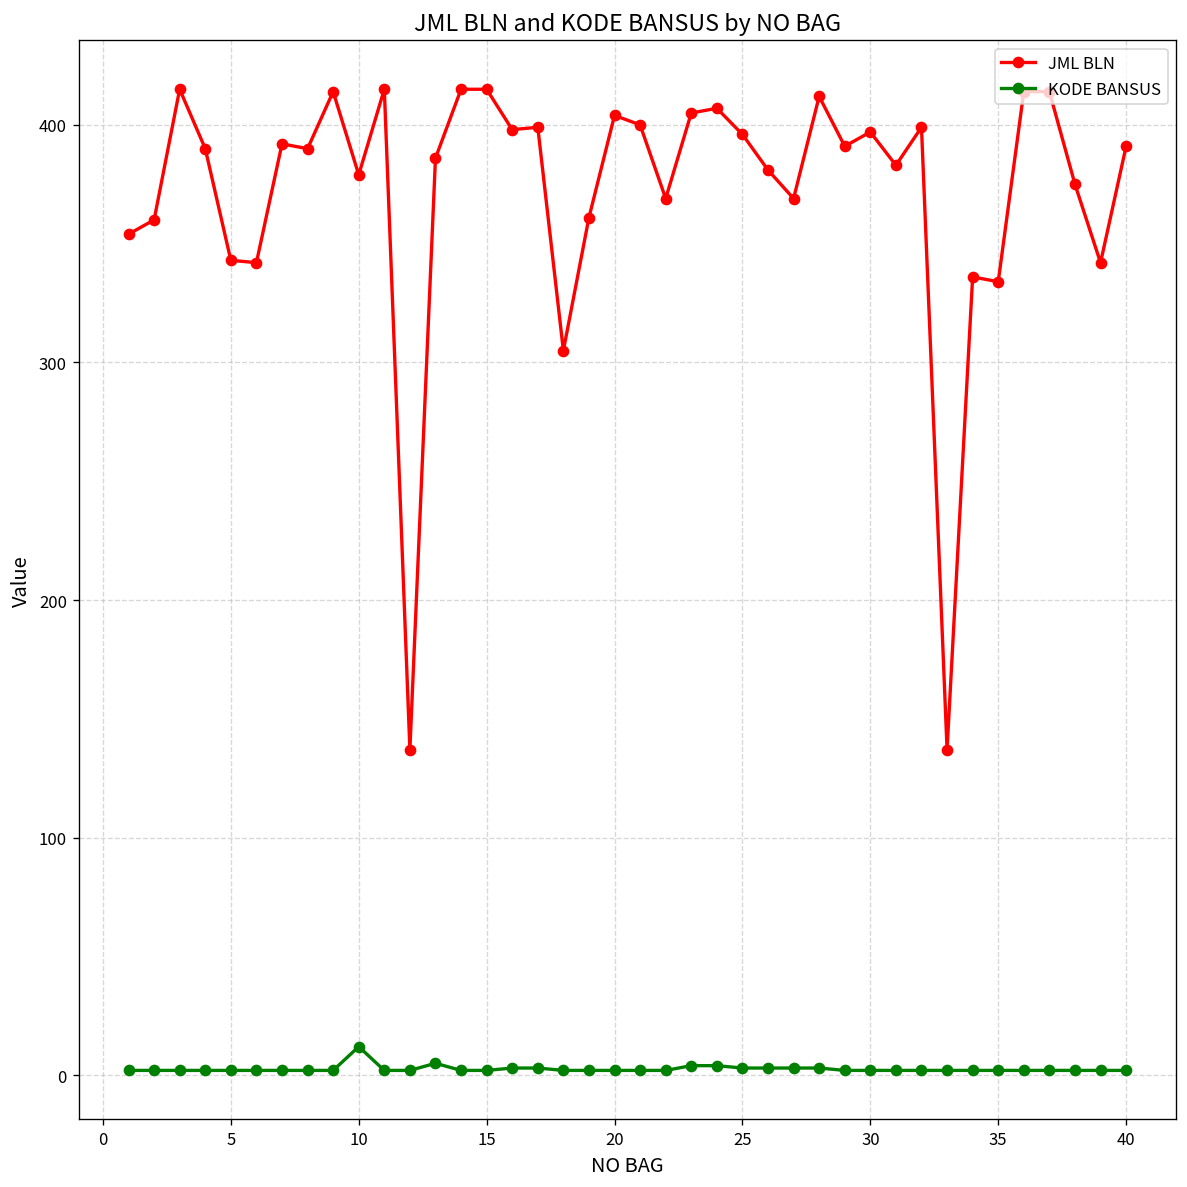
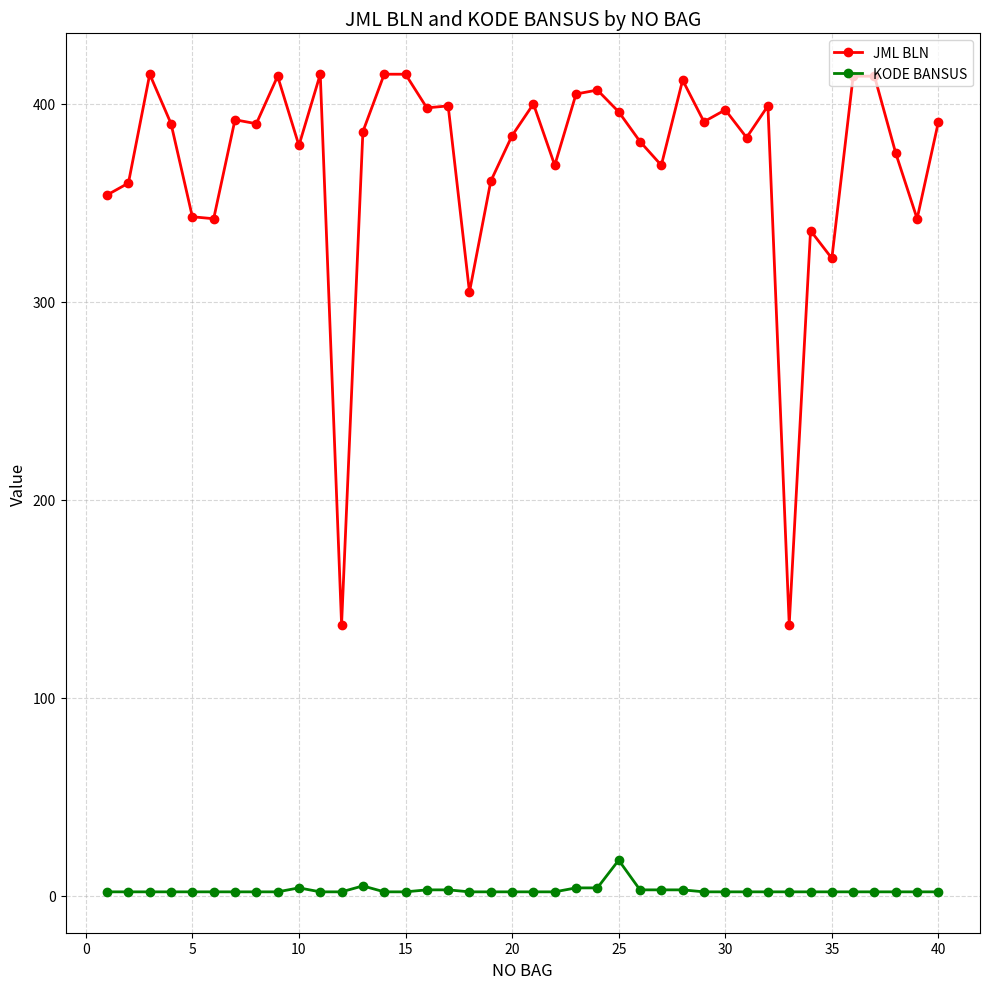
KODE BANSUS, 10: 12 -> 4
JML BLN, 20: 404 -> 384
KODE BANSUS, 25: 3 -> 18
JML BLN, 35: 334 -> 322
